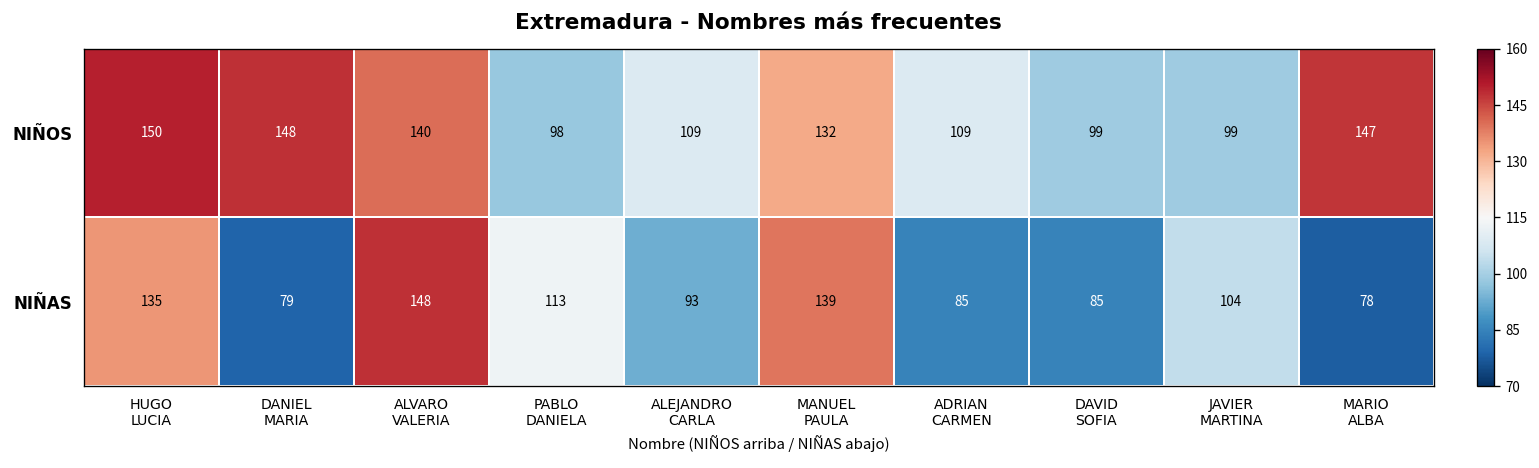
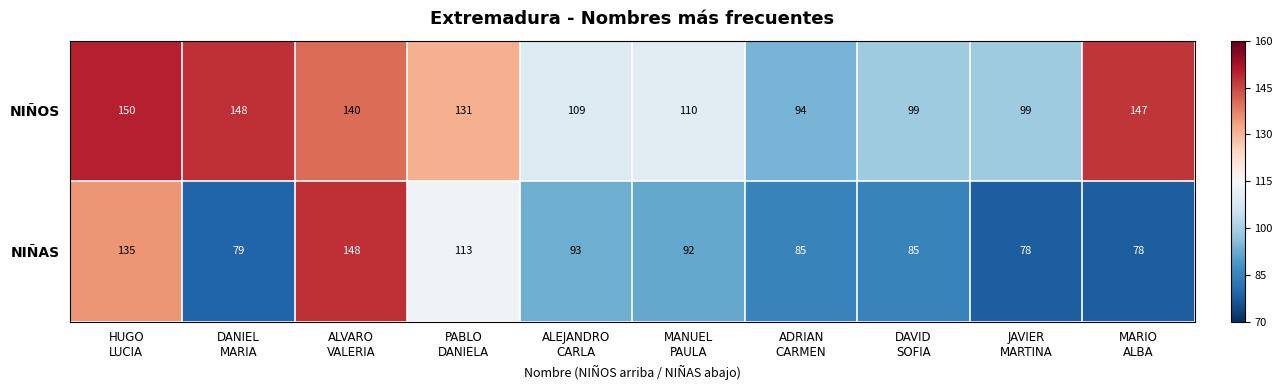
NIÑOS, PABLO DANIELA: 98 -> 131
NIÑOS, MANUEL PAULA: 132 -> 110
NIÑOS, ADRIAN CARMEN: 109 -> 94
NIÑAS, MANUEL PAULA: 139 -> 92
NIÑAS, JAVIER MARTINA: 104 -> 78
